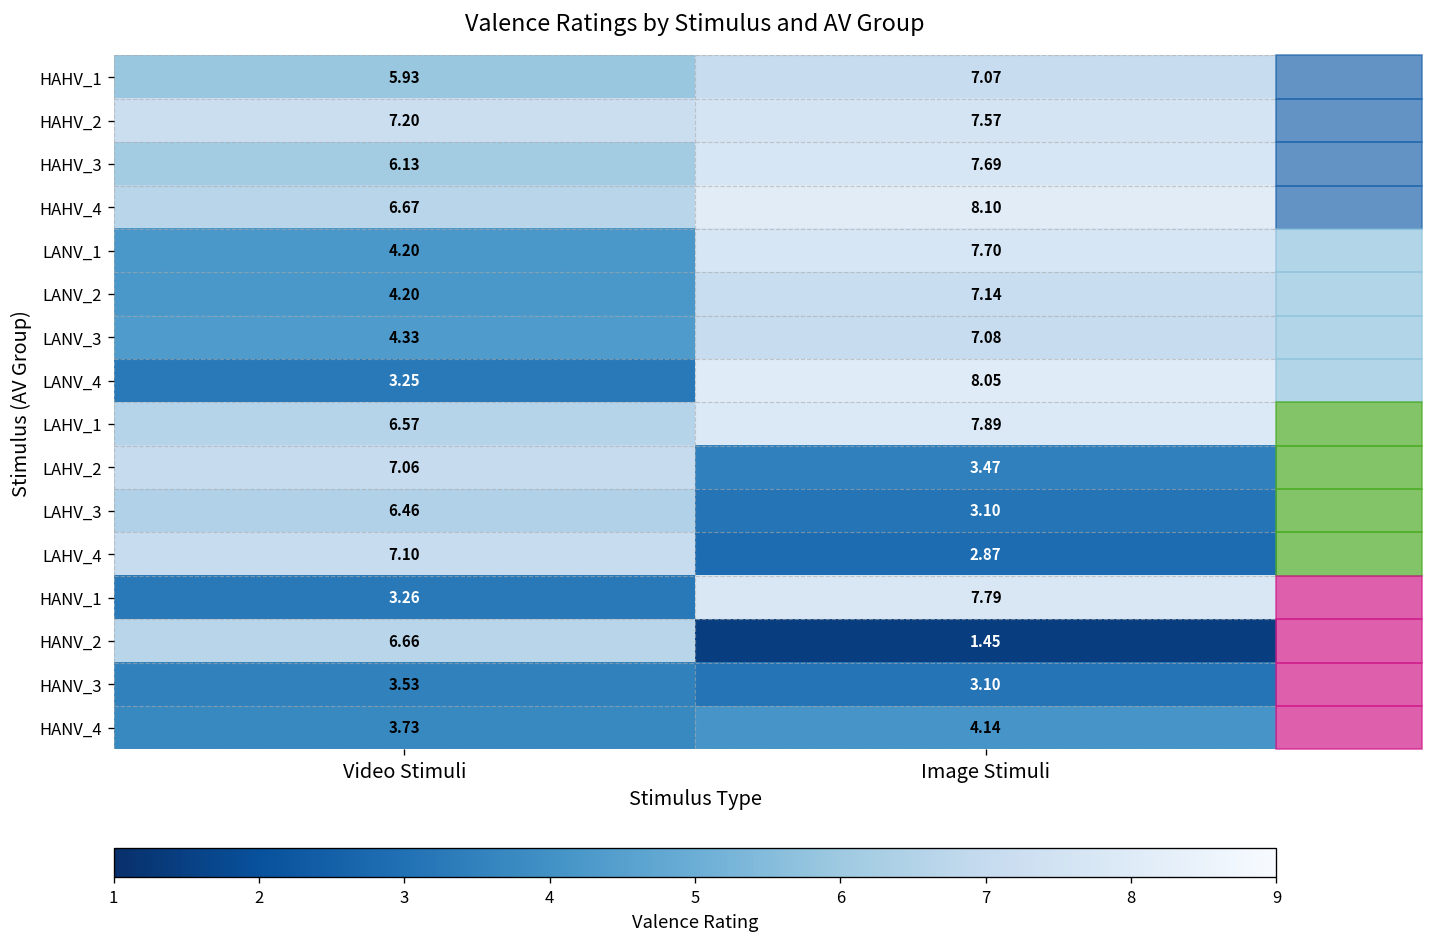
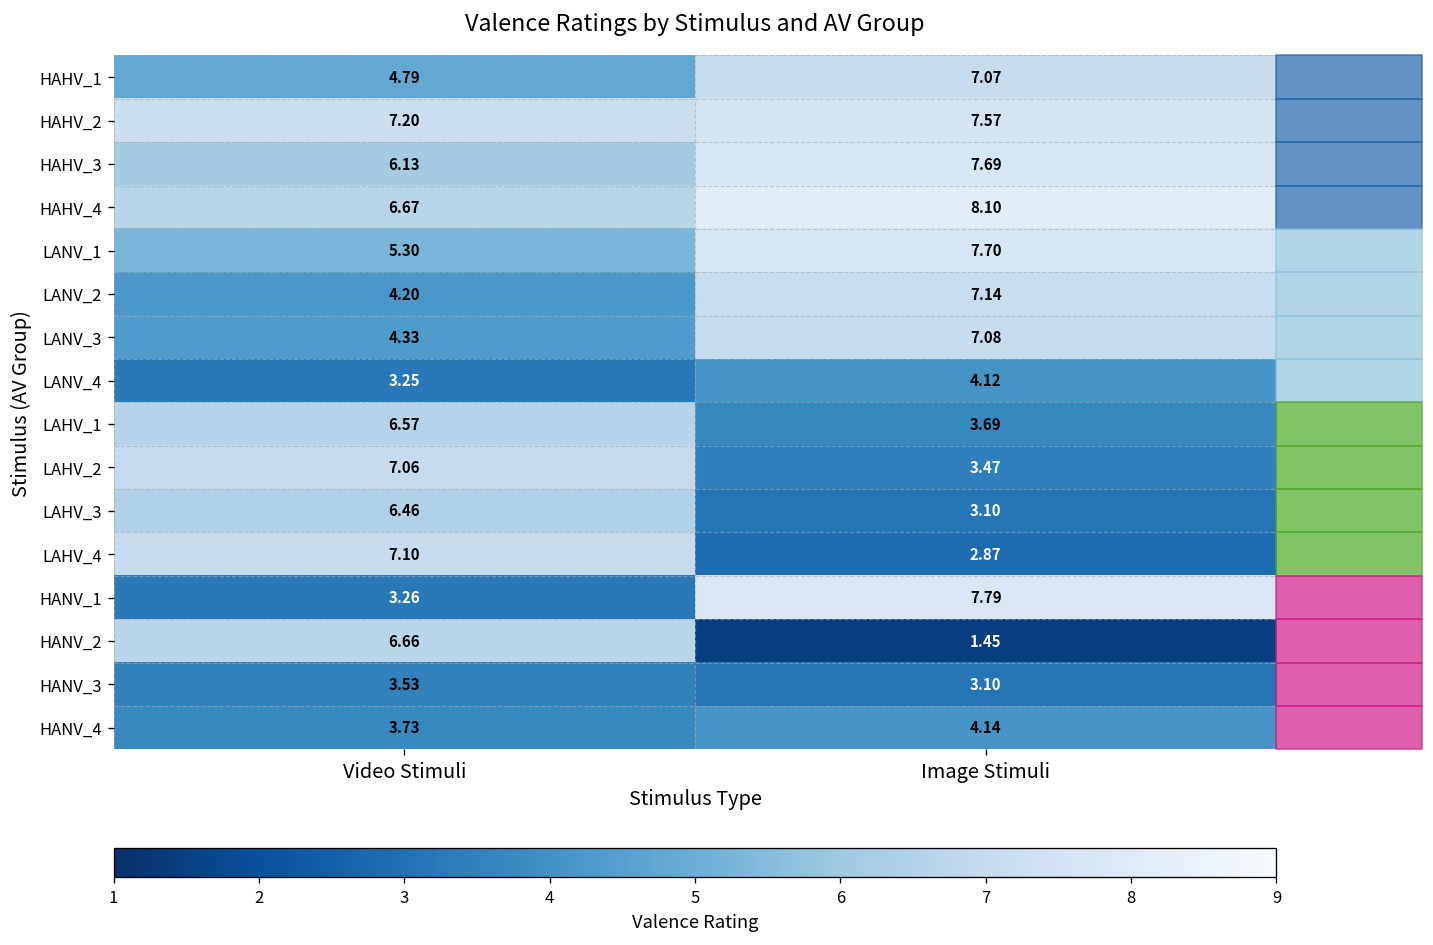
HAHV_1, Video Stimuli: 5.93 -> 4.79
LANV_1, Video Stimuli: 4.20 -> 5.30
LANV_4, Image Stimuli: 8.05 -> 4.12
LAHV_1, Image Stimuli: 7.89 -> 3.69
